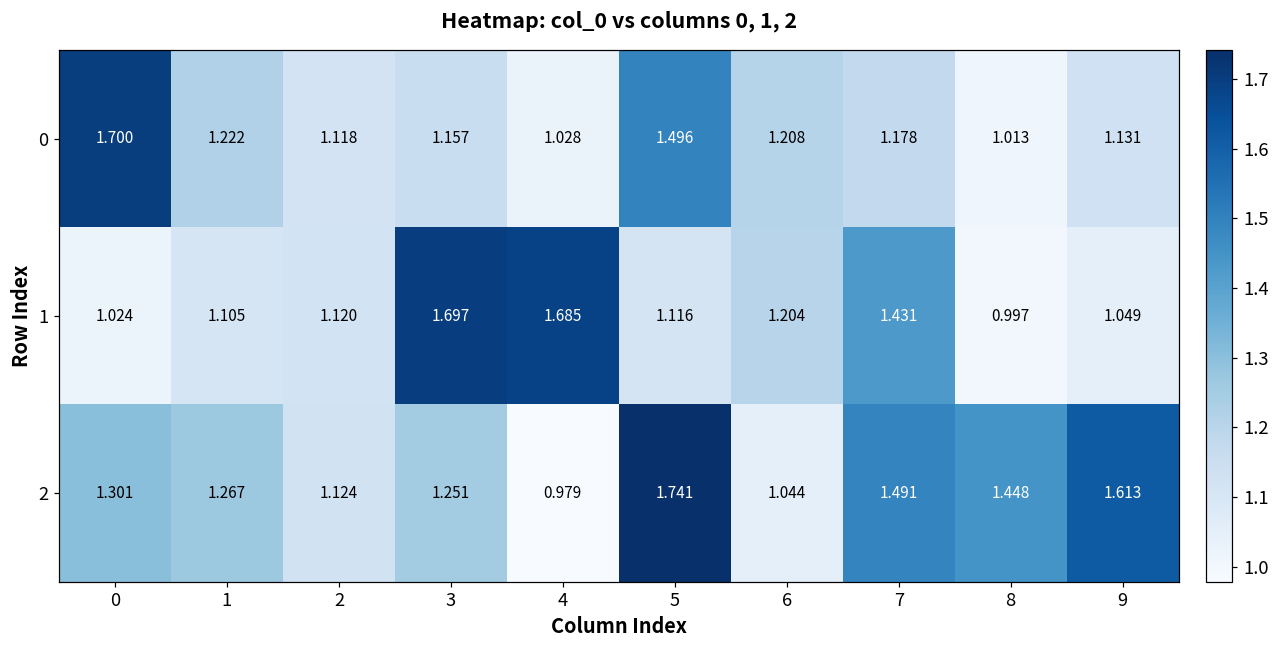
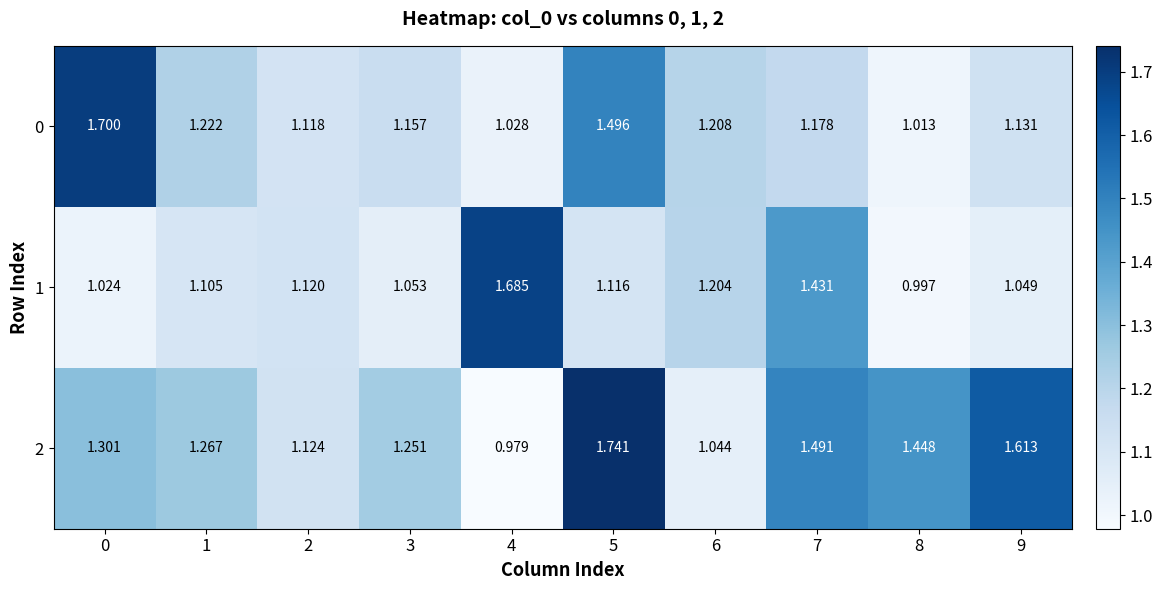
1, 3: 1.697 -> 1.053
